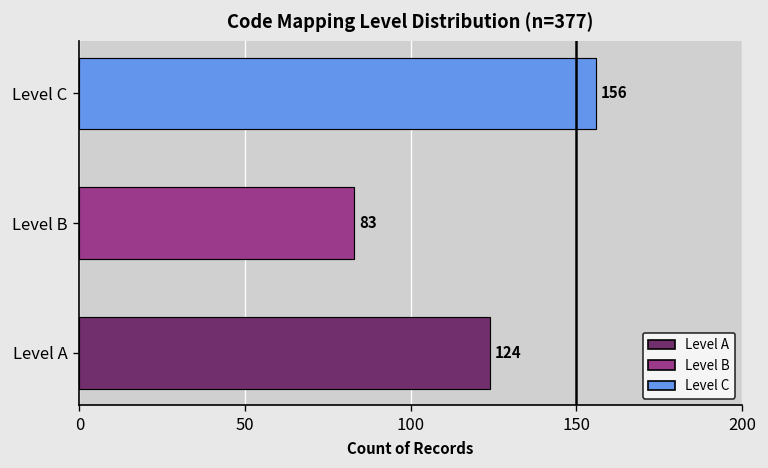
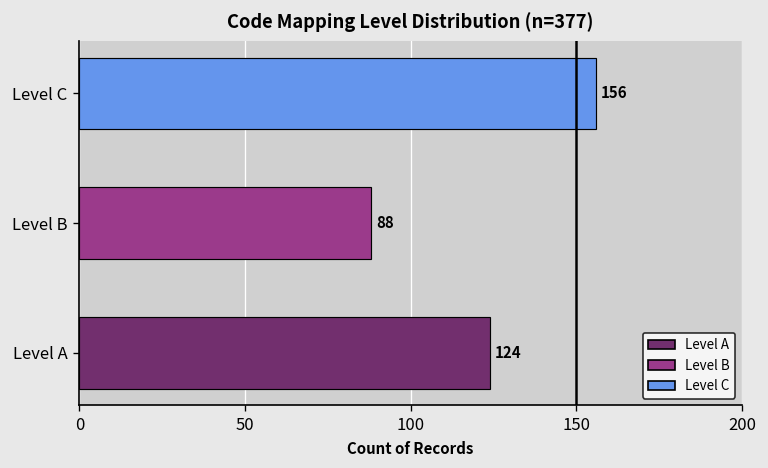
Level B: 83 -> 88
